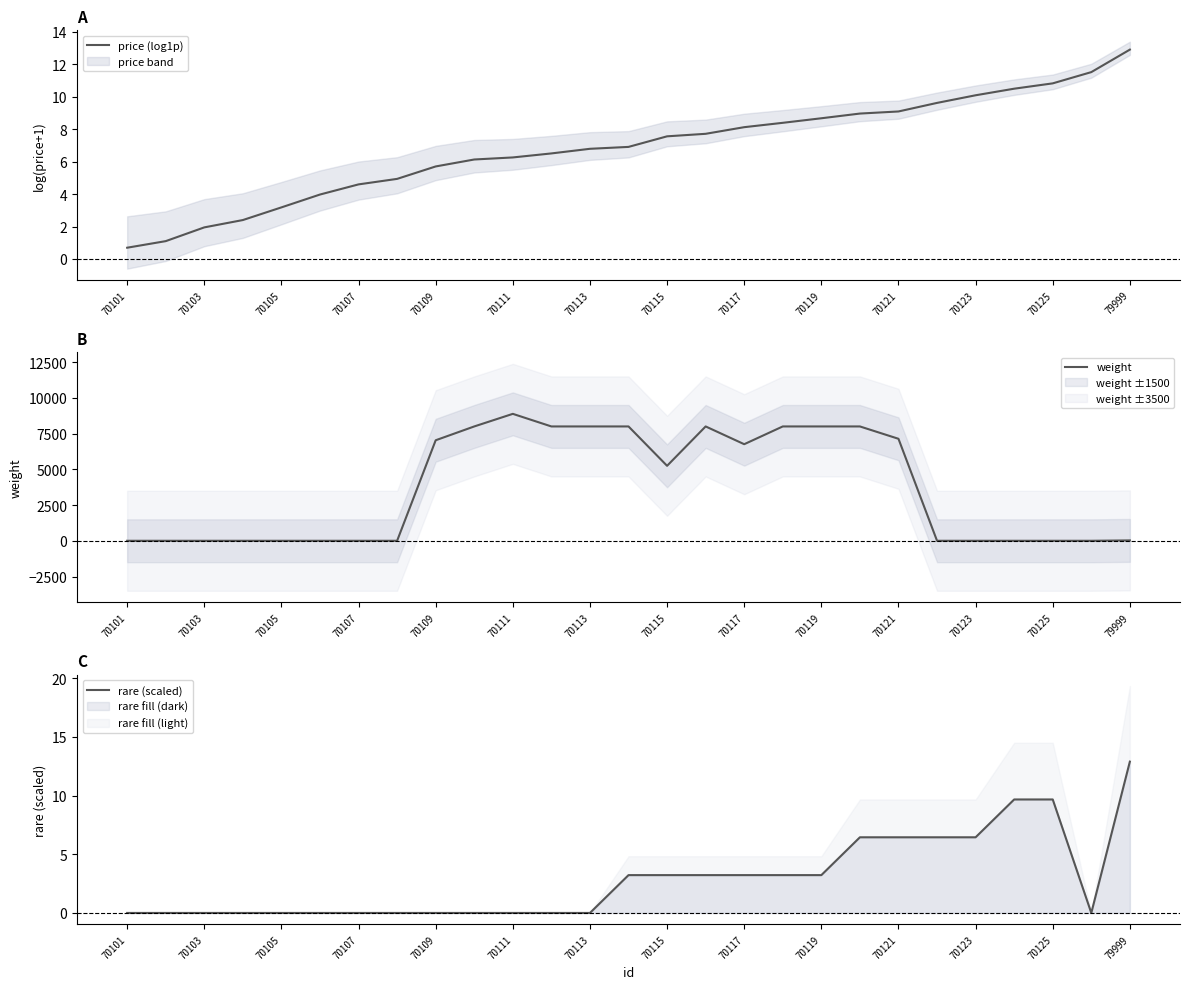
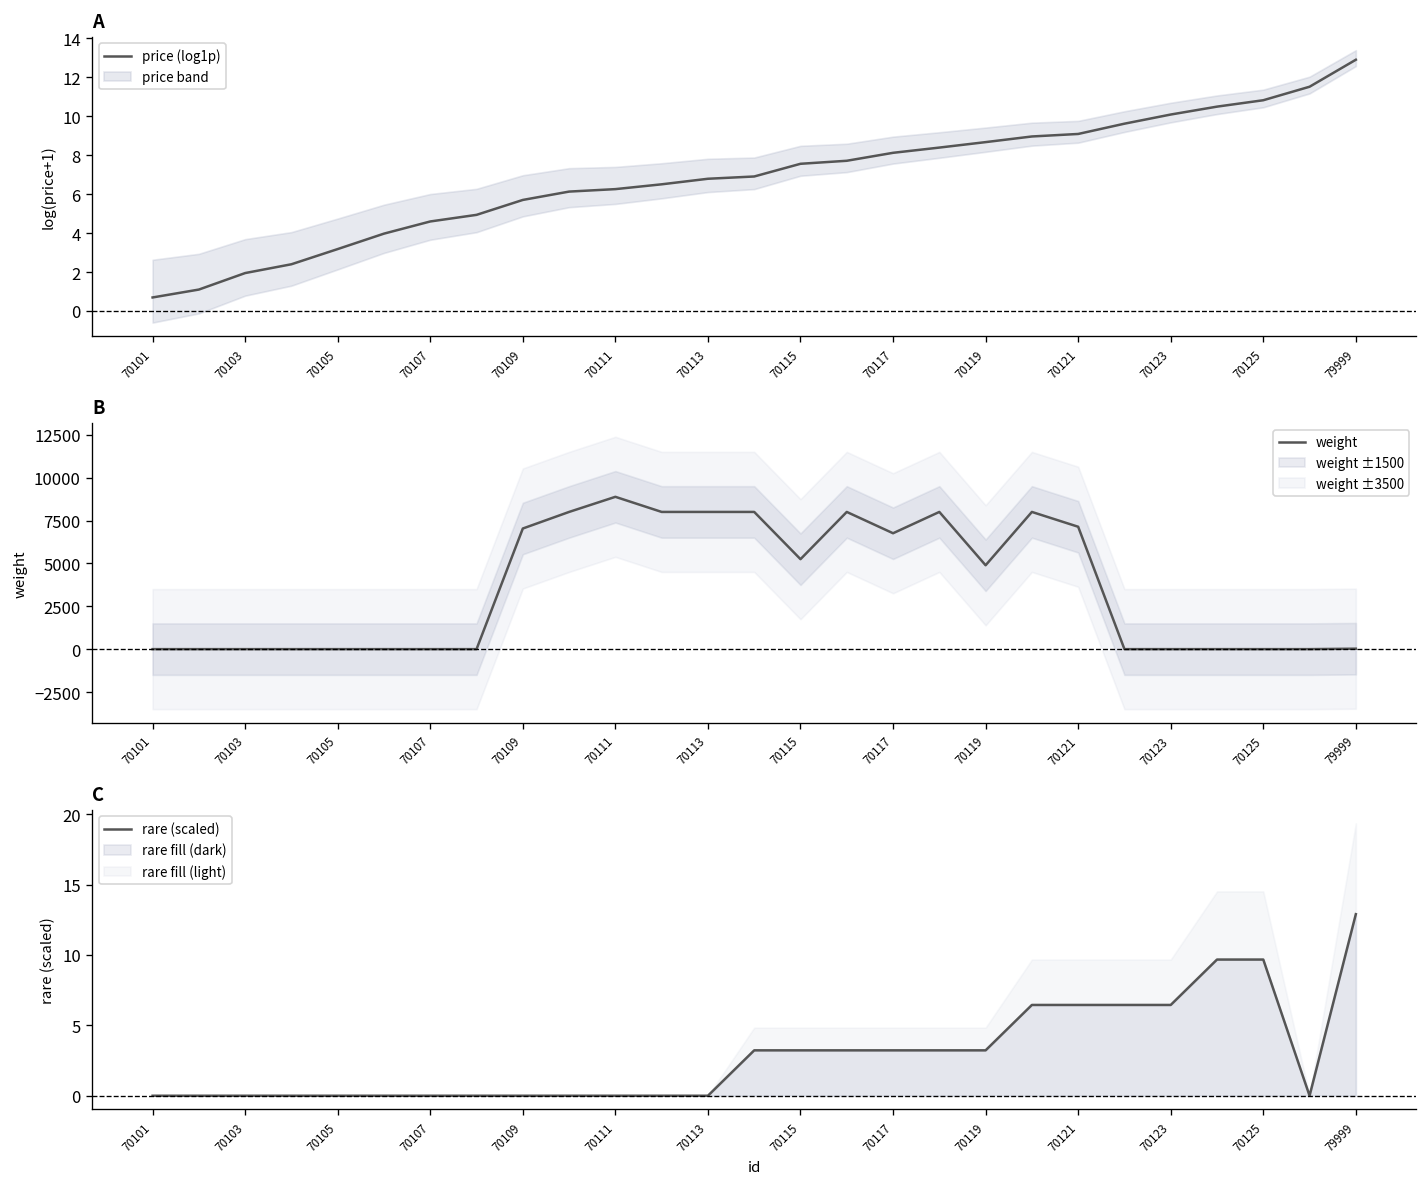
B, weight, 70119: 8000 -> 4900
